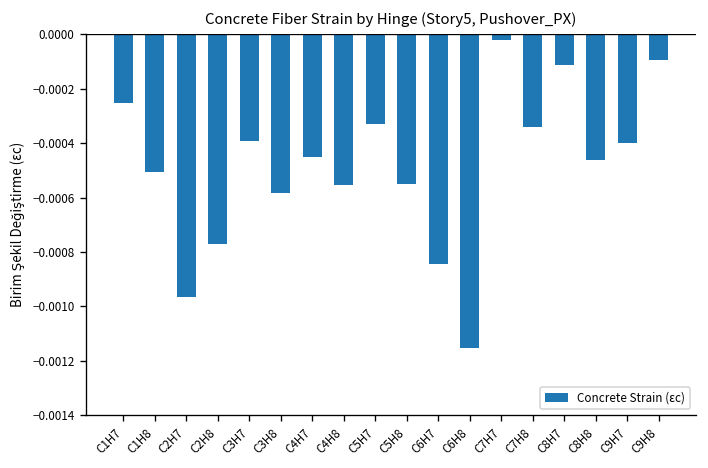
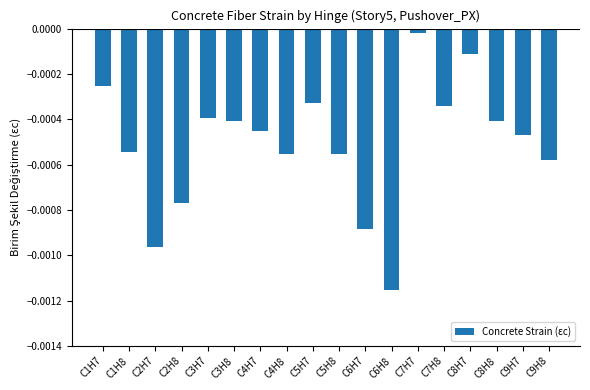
C1H8: -0.00051 -> -0.00055
C3H8: -0.00058 -> -0.00041
C6H7: -0.00085 -> -0.00088
C8H8: -0.00046 -> -0.00041
C9H7: -0.00040 -> -0.00047
C9H8: -0.00010 -> -0.00058
